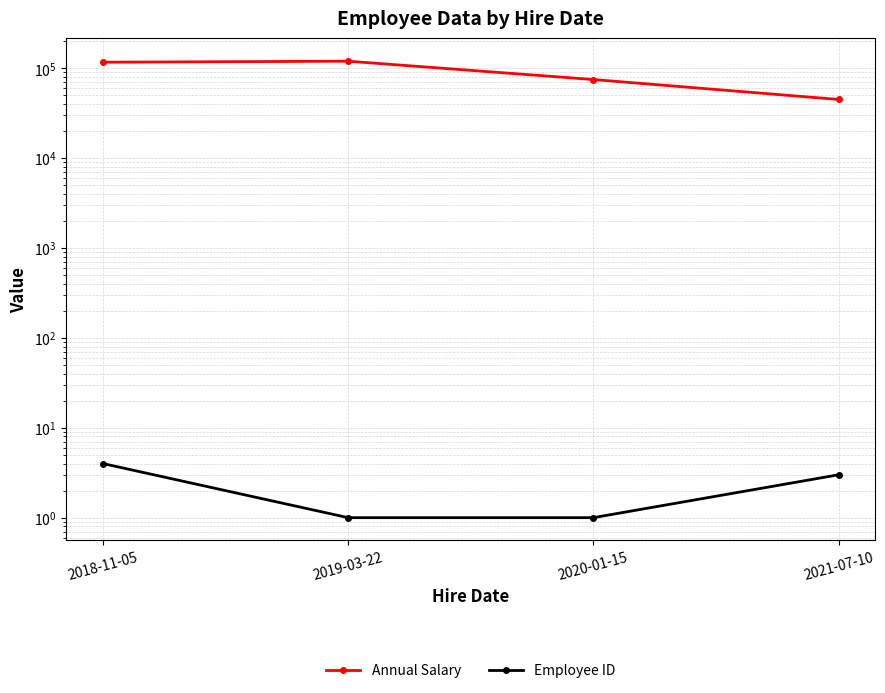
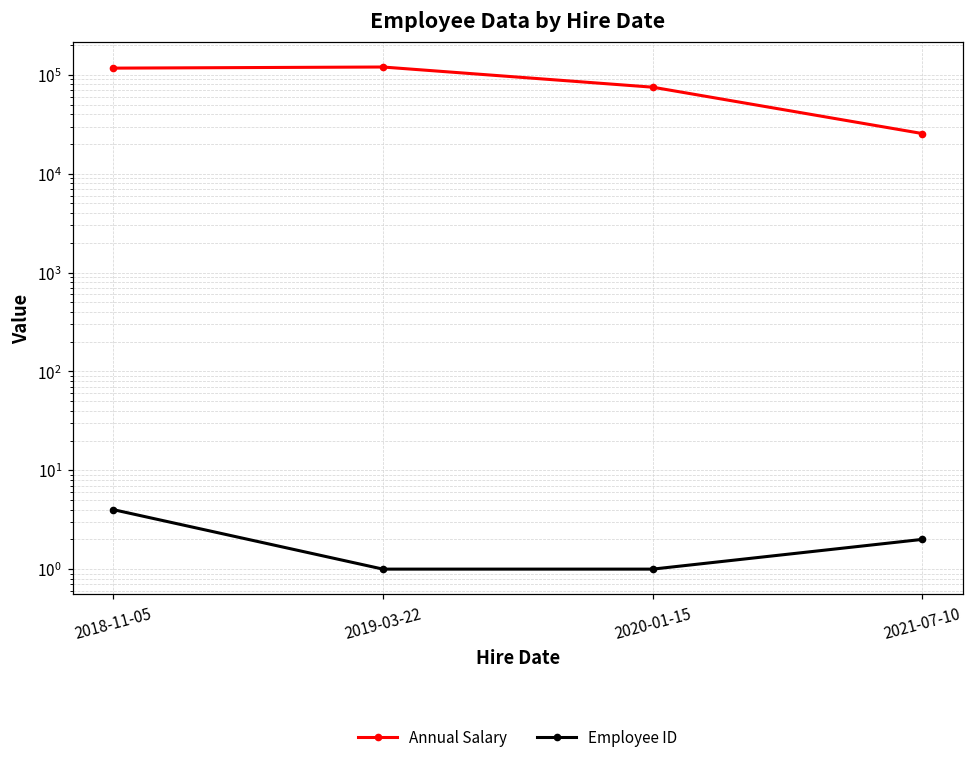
Annual Salary, 2021-07-10: 50000 -> 25000
Employee ID, 2021-07-10: 3 -> 2
